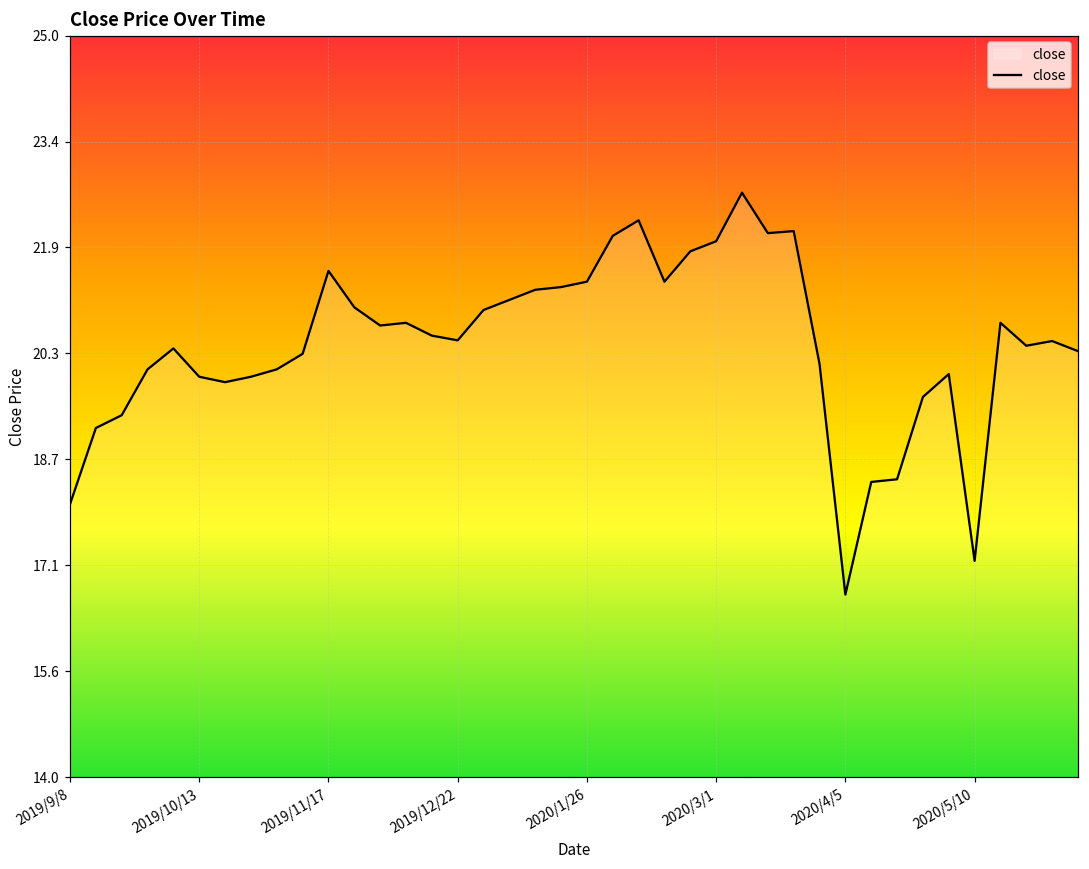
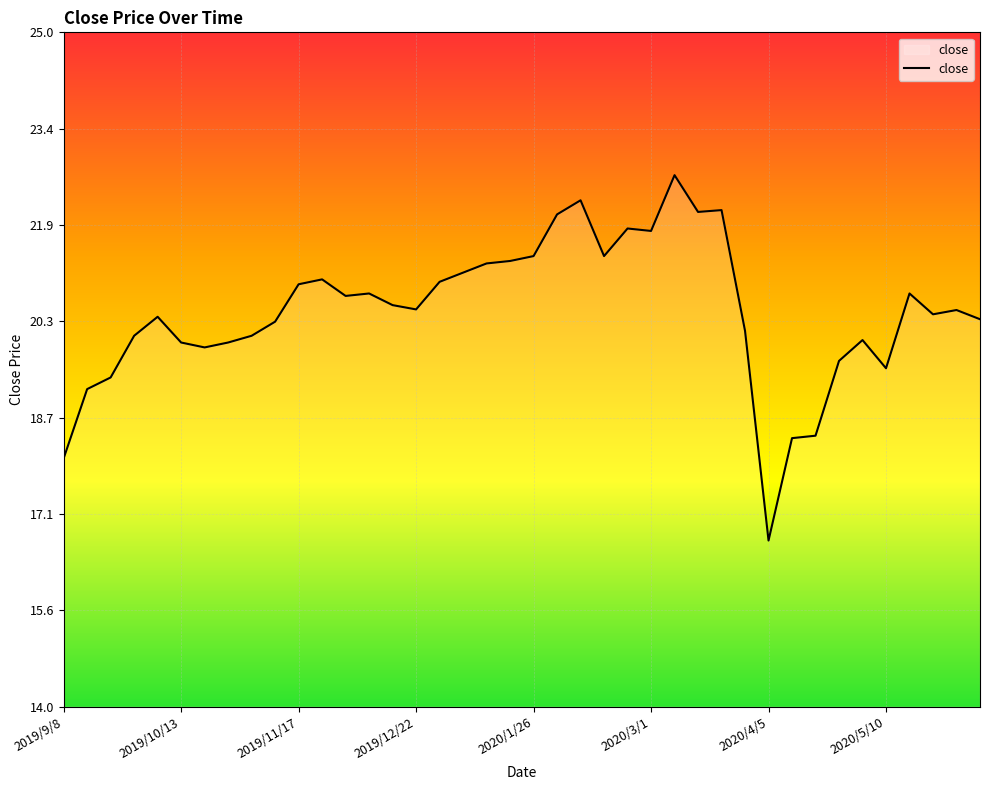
2019/11/17: 21.5 -> 20.9
2020/3/1: 22.0 -> 21.8
2020/5/10: 17.2 -> 19.5
